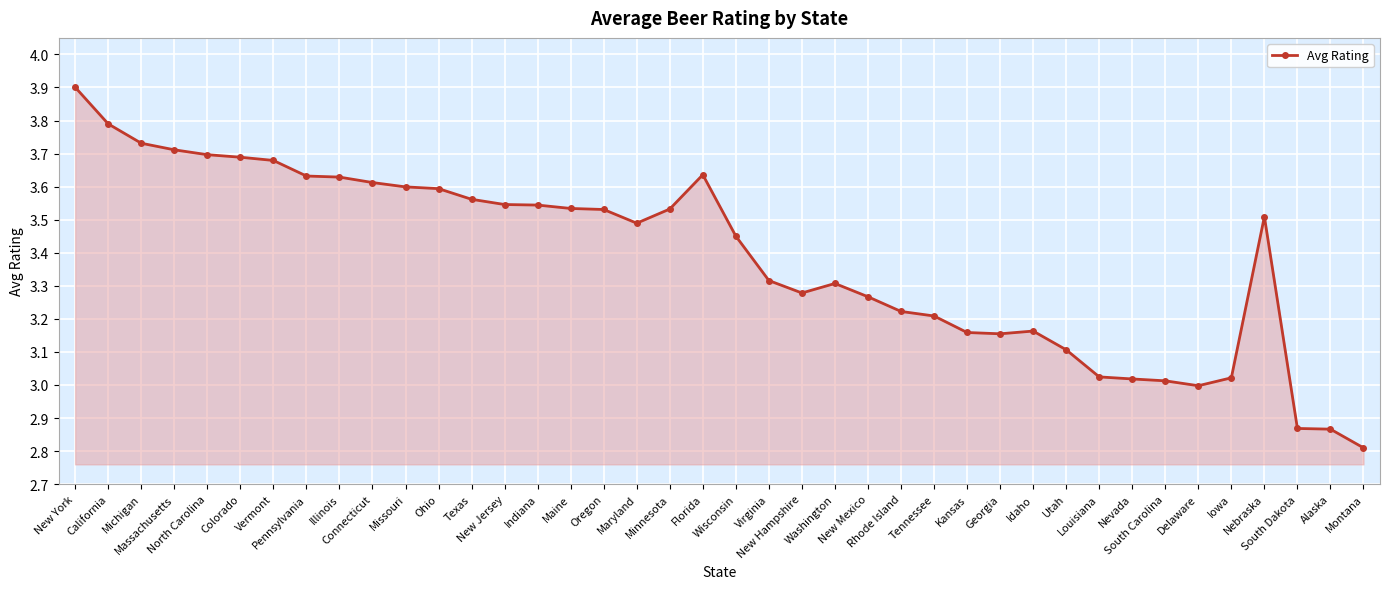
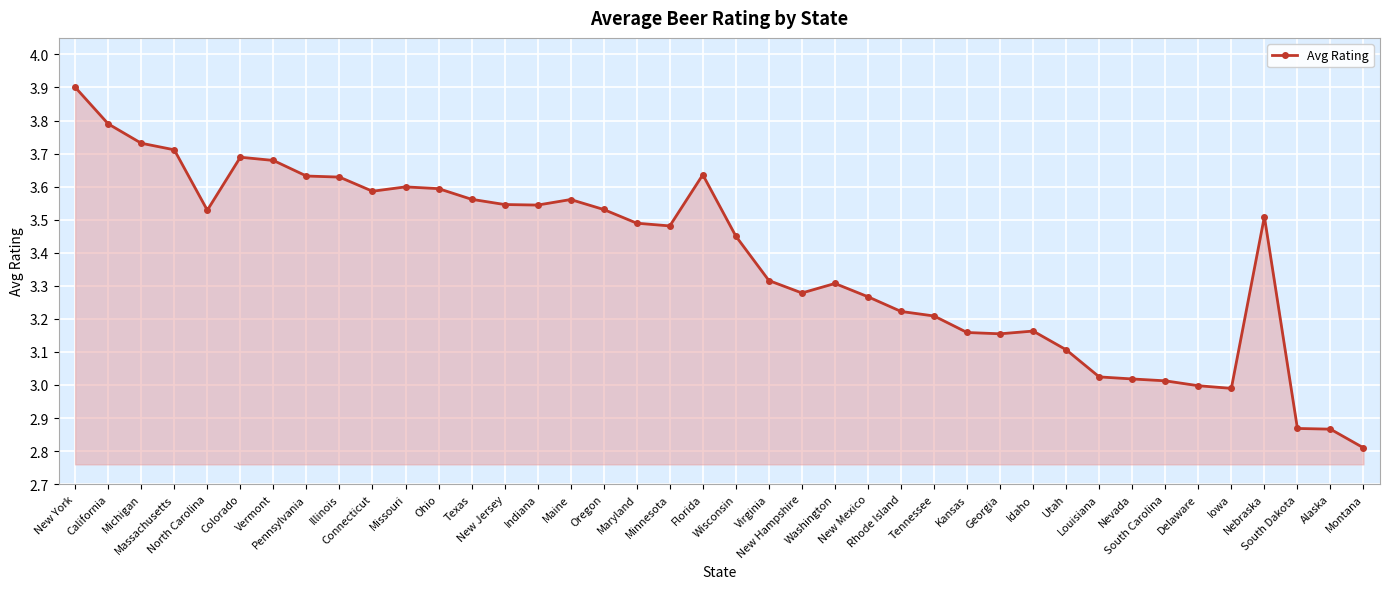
North Carolina: 3.70 -> 3.53
Connecticut: 3.61 -> 3.59
Maine: 3.53 -> 3.56
Minnesota: 3.53 -> 3.48
Iowa: 3.02 -> 2.99
